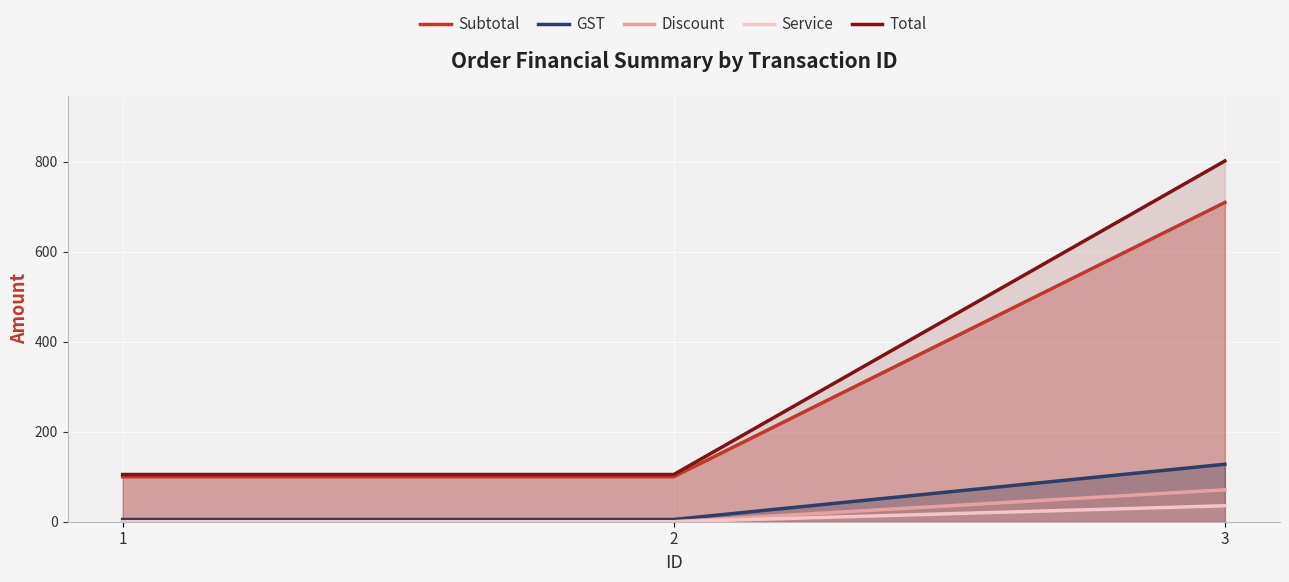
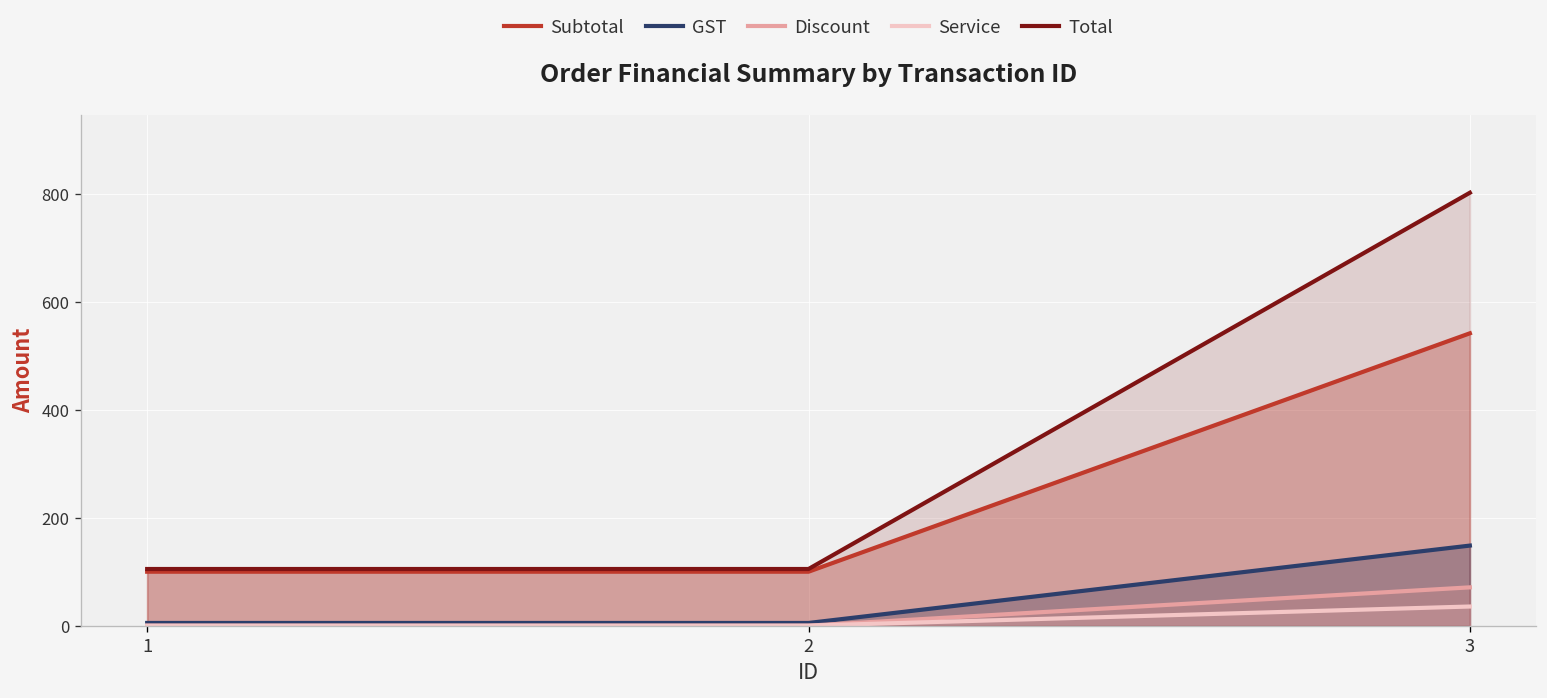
Subtotal, 3: 710 -> 540
GST, 3: 130 -> 150
